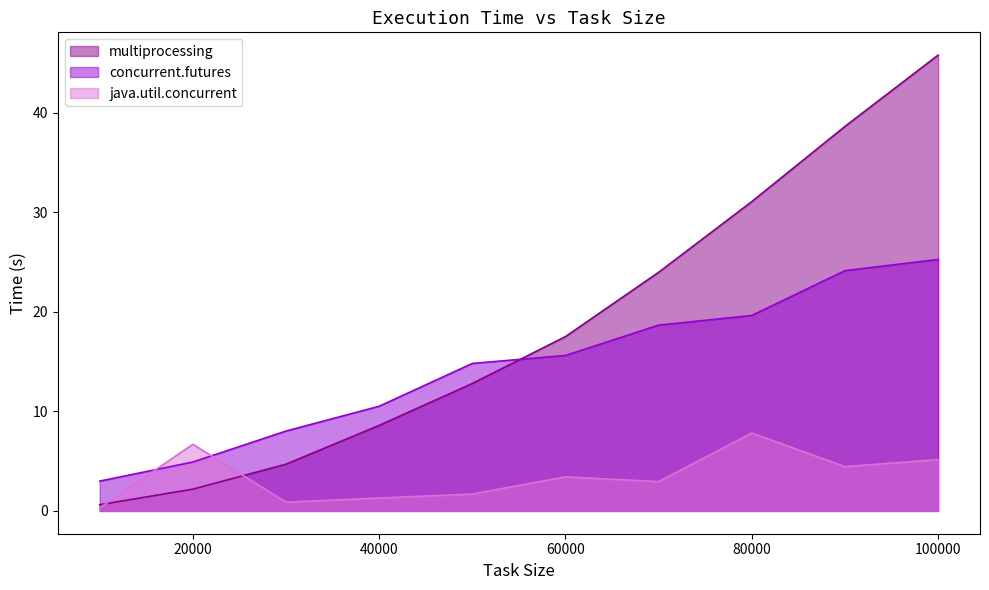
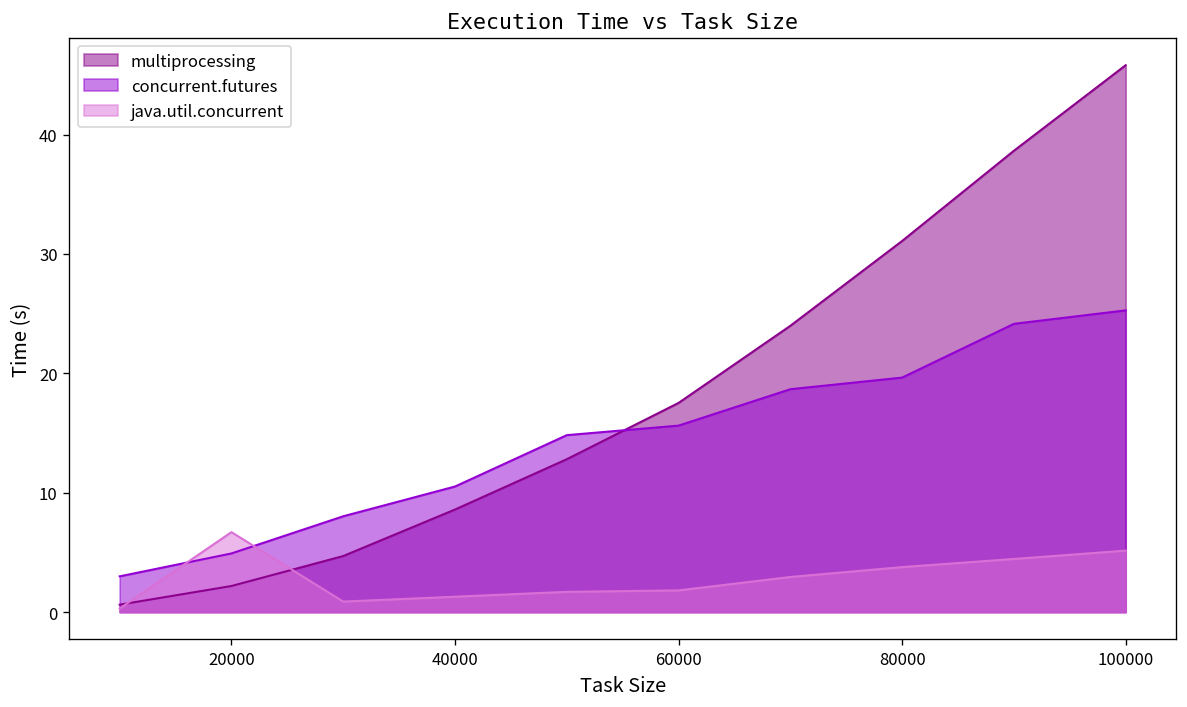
java.util.concurrent, 60000: 3 -> 2
java.util.concurrent, 80000: 8 -> 4
